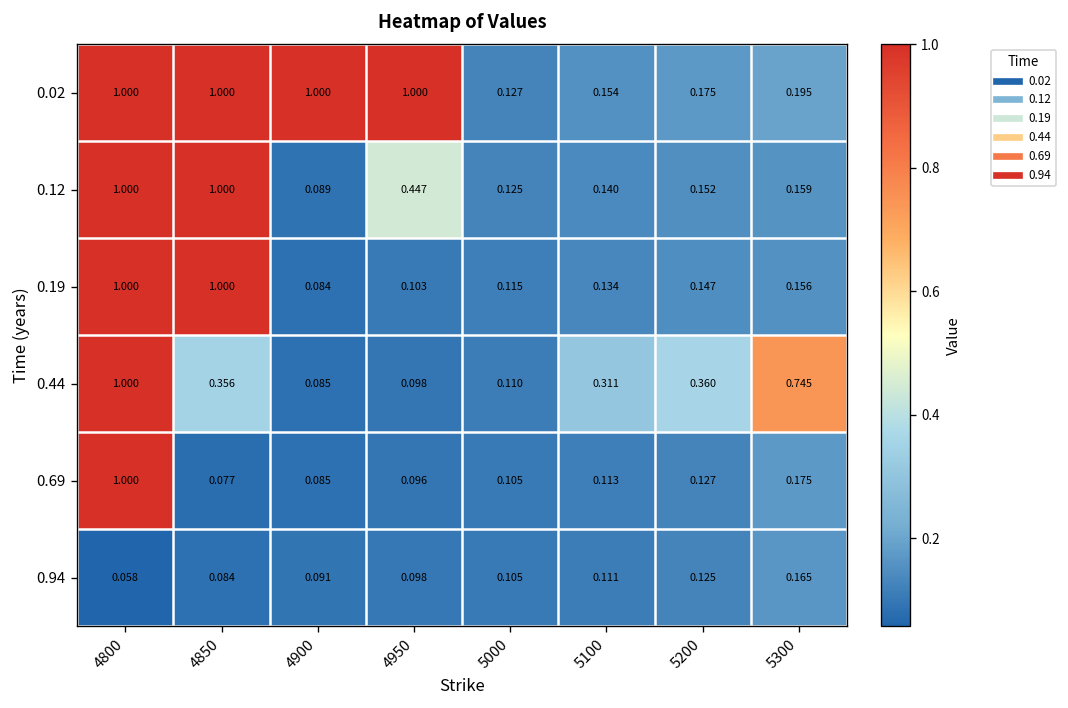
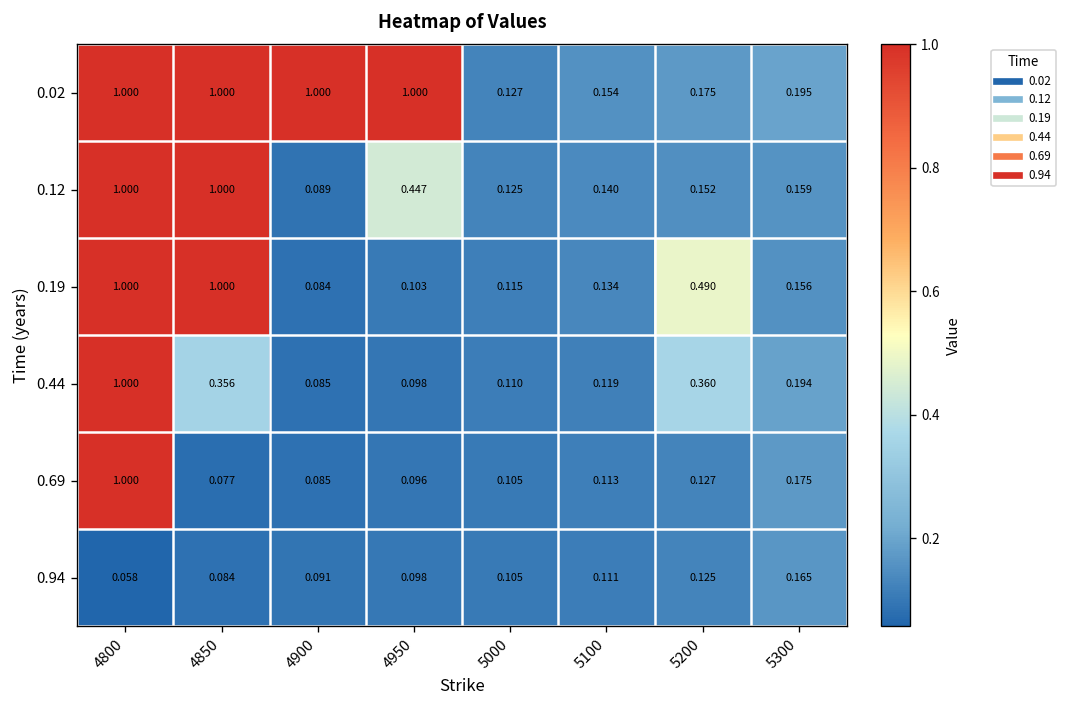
0.19, 5200: 0.147 -> 0.490
0.44, 5100: 0.311 -> 0.119
0.44, 5300: 0.745 -> 0.194
